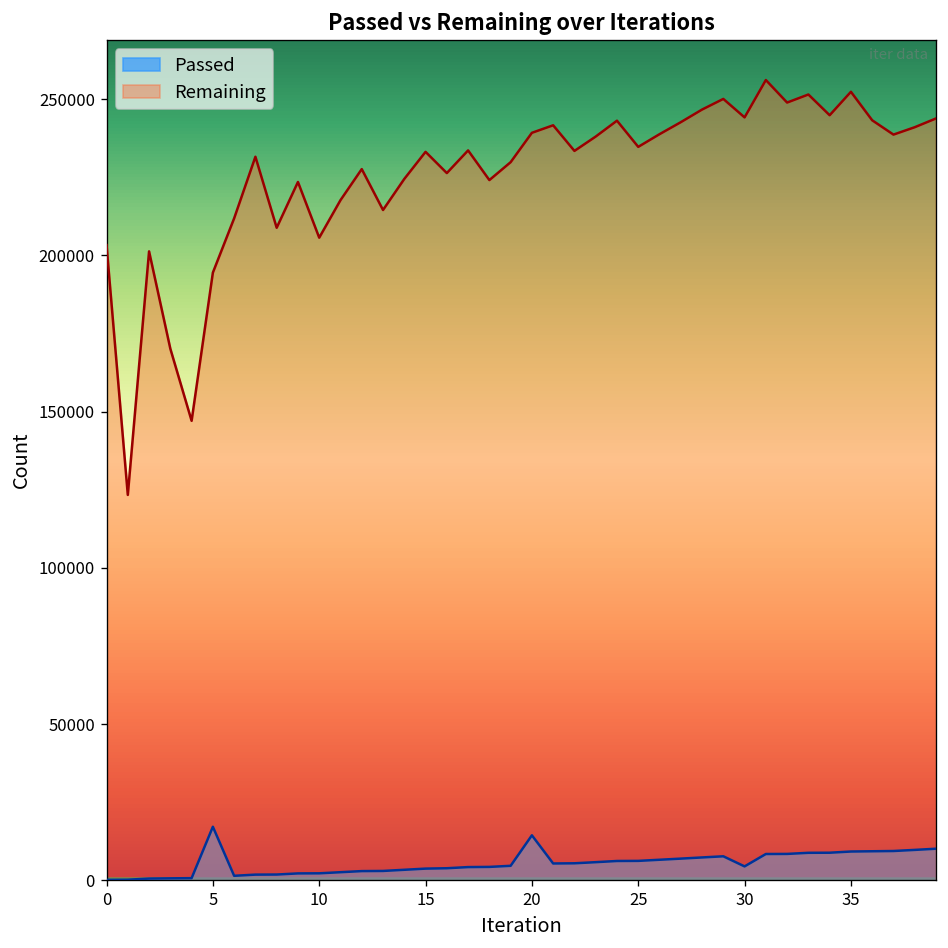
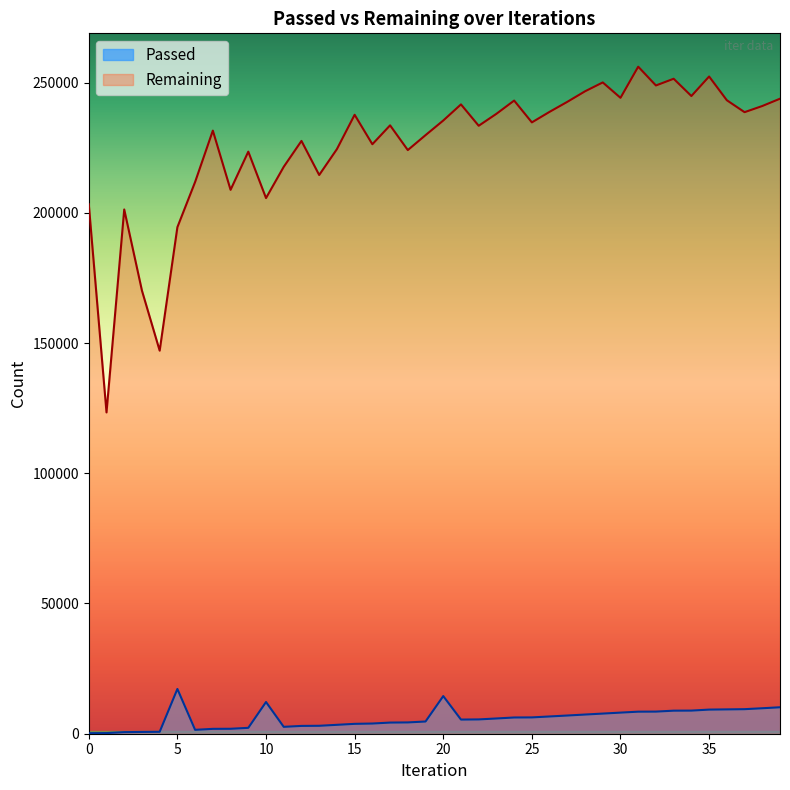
Passed, 10: 2000 -> 12000
Remaining, 15: 233000 -> 238000
Remaining, 20: 239000 -> 235000
Passed, 30: 4000 -> 8000
